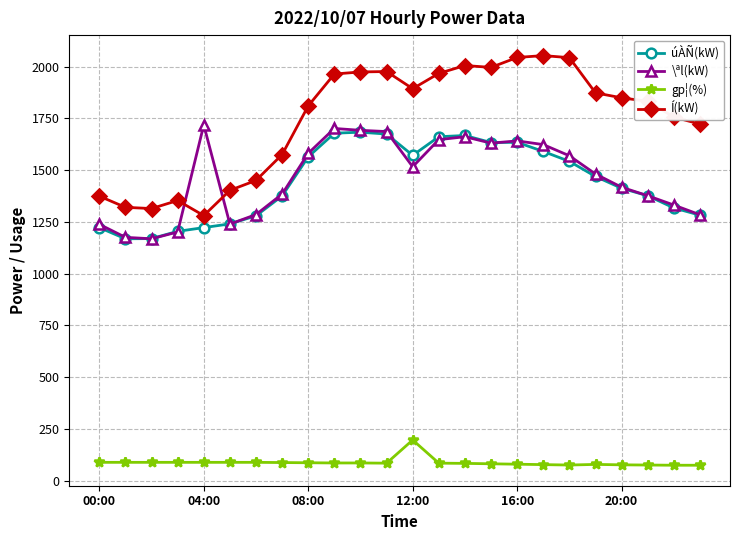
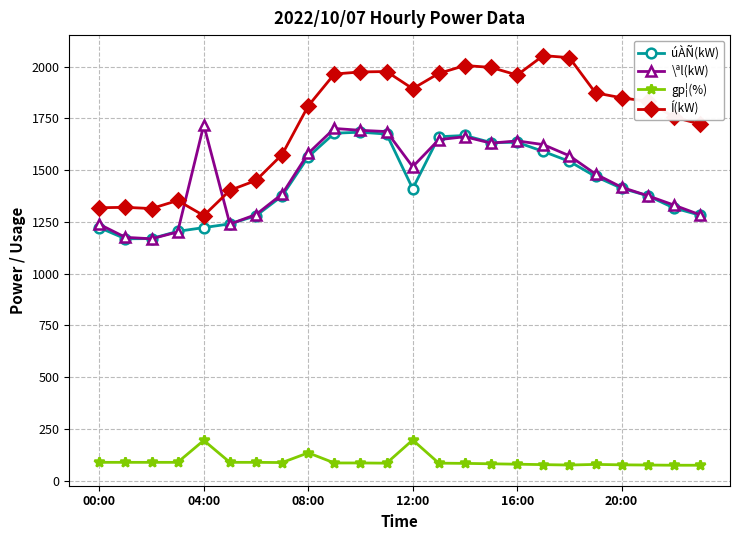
Í(kW), 00:00: 1370 -> 1320
gp¦(%), 04:00: 90 -> 190
gp¦(%), 08:00: 90 -> 130
úÀÑ(kW), 12:00: 1570 -> 1410
Í(kW), 16:00: 2040 -> 1960
